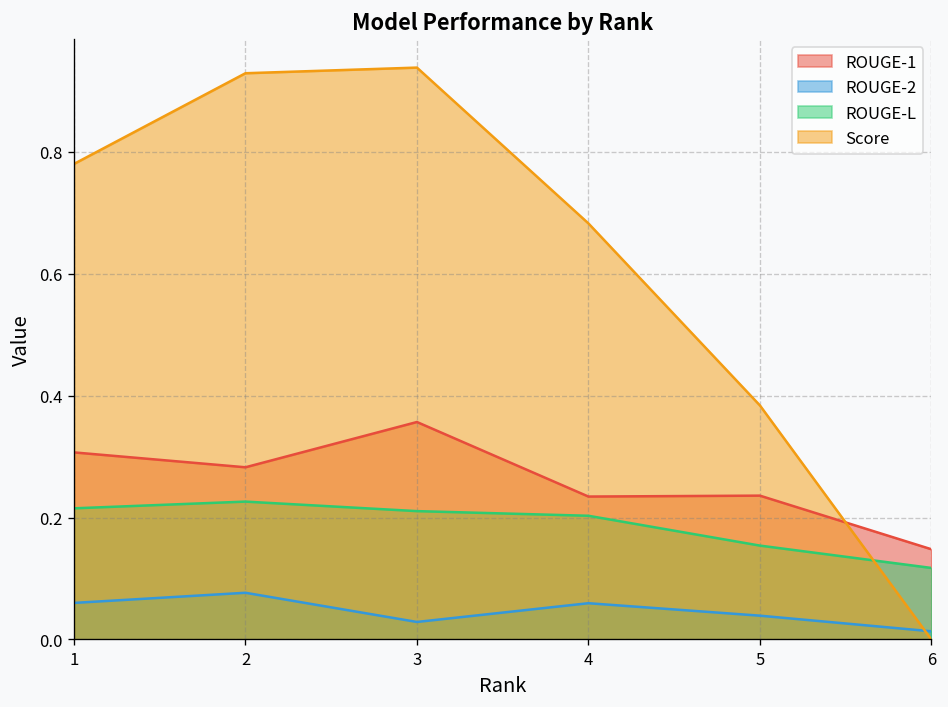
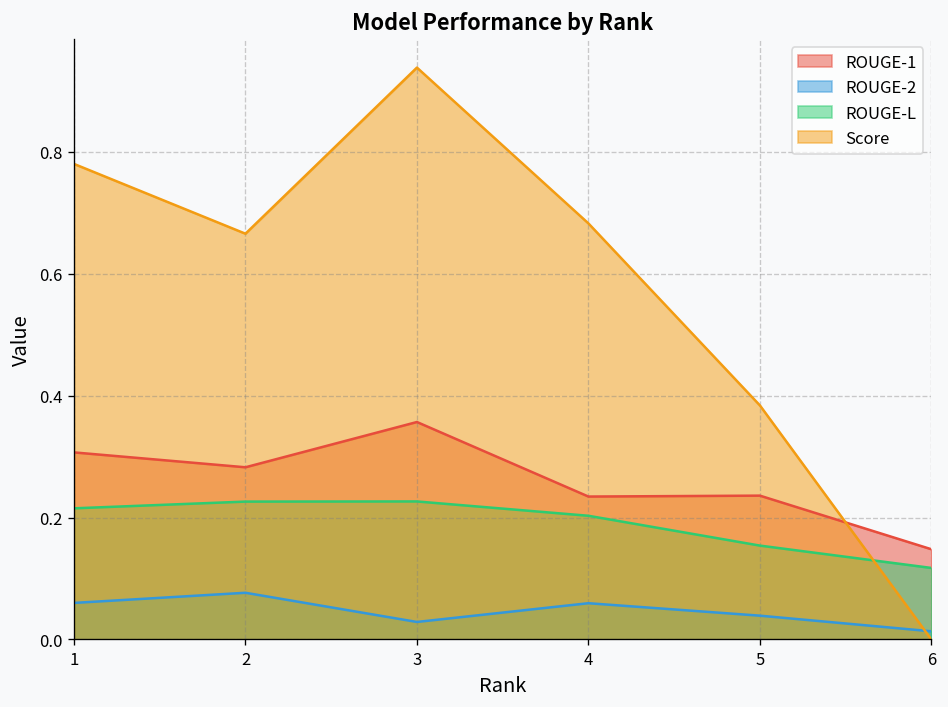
Score, 2: 0.93 -> 0.67
ROUGE-L, 3: 0.21 -> 0.23
